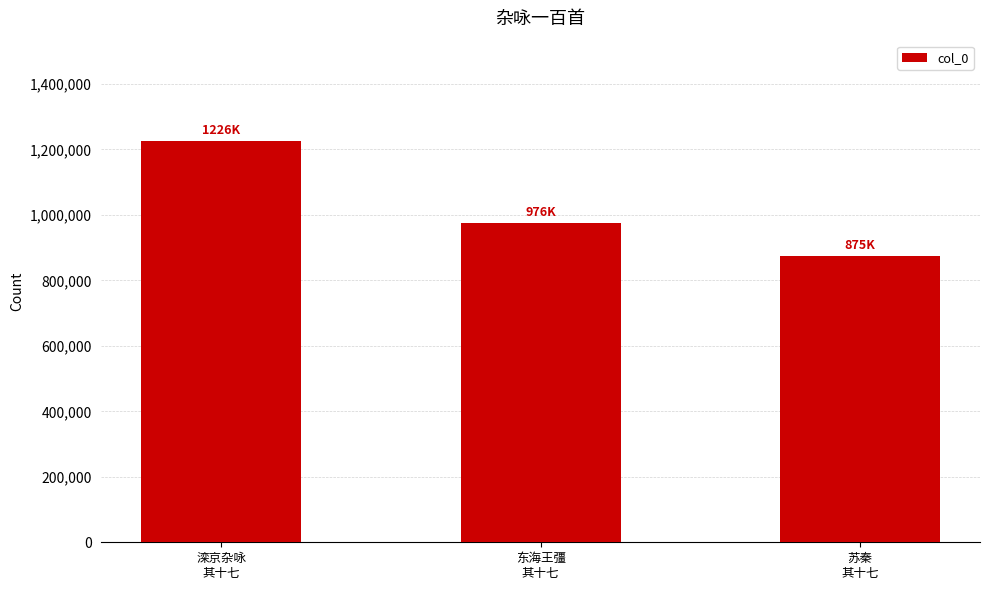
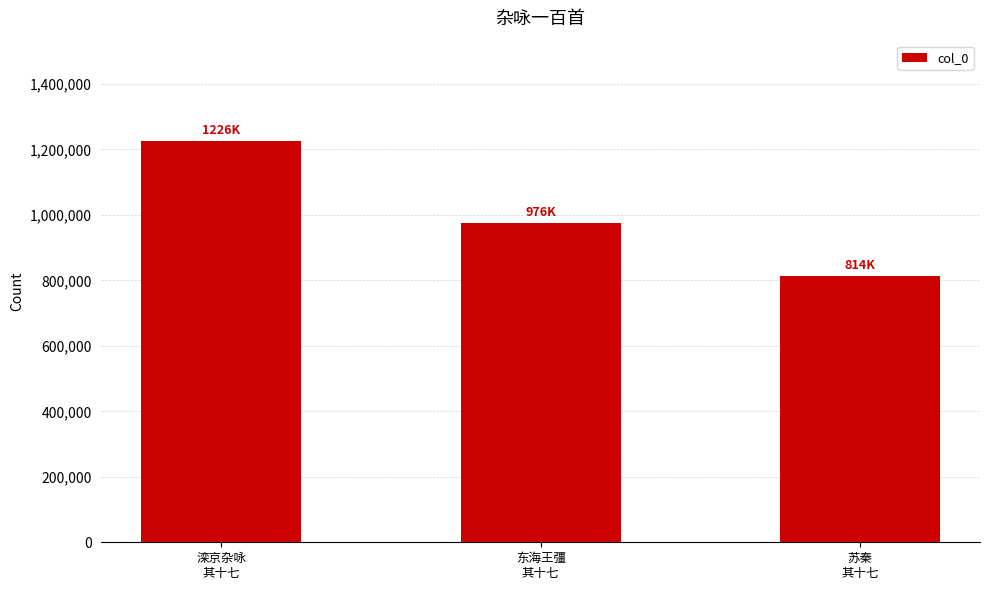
苏秦 其十七: 875K -> 814K
